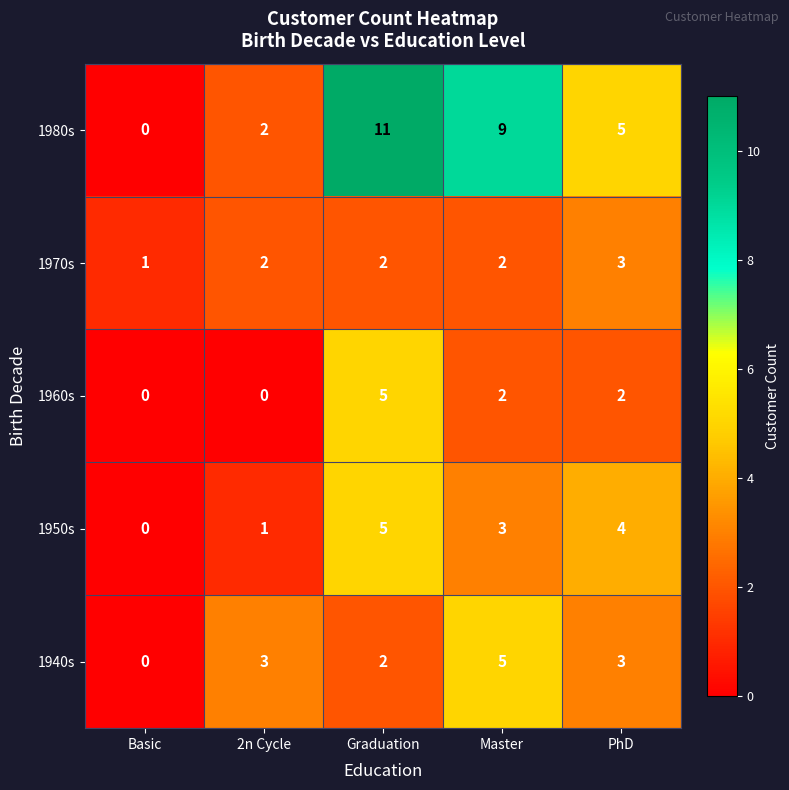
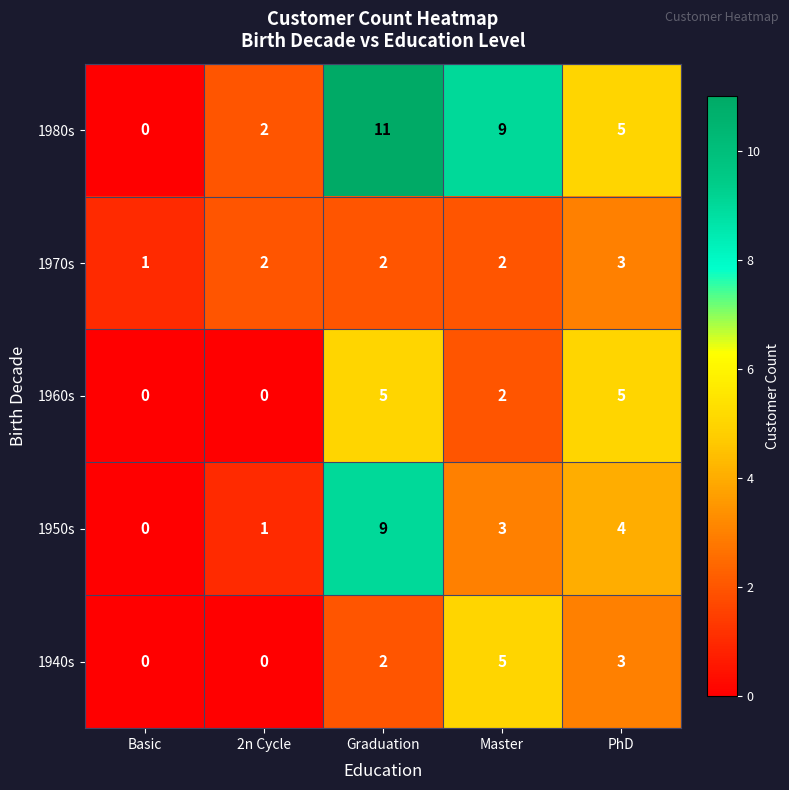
1960s, PhD: 2 -> 5
1950s, Graduation: 5 -> 9
1940s, 2n Cycle: 3 -> 0
